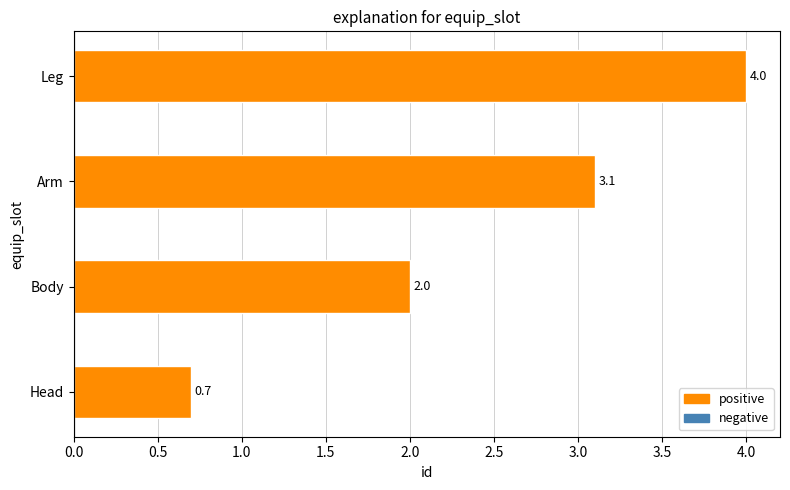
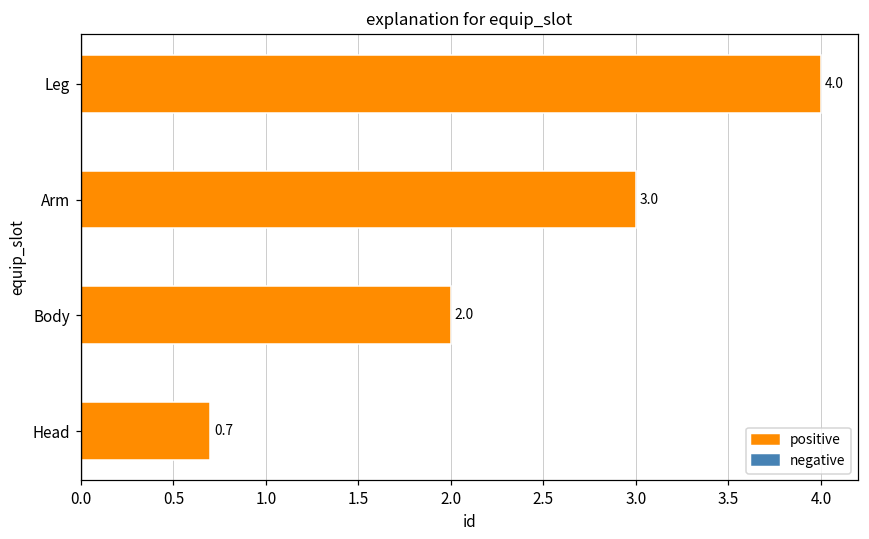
Arm: 3.1 -> 3.0
